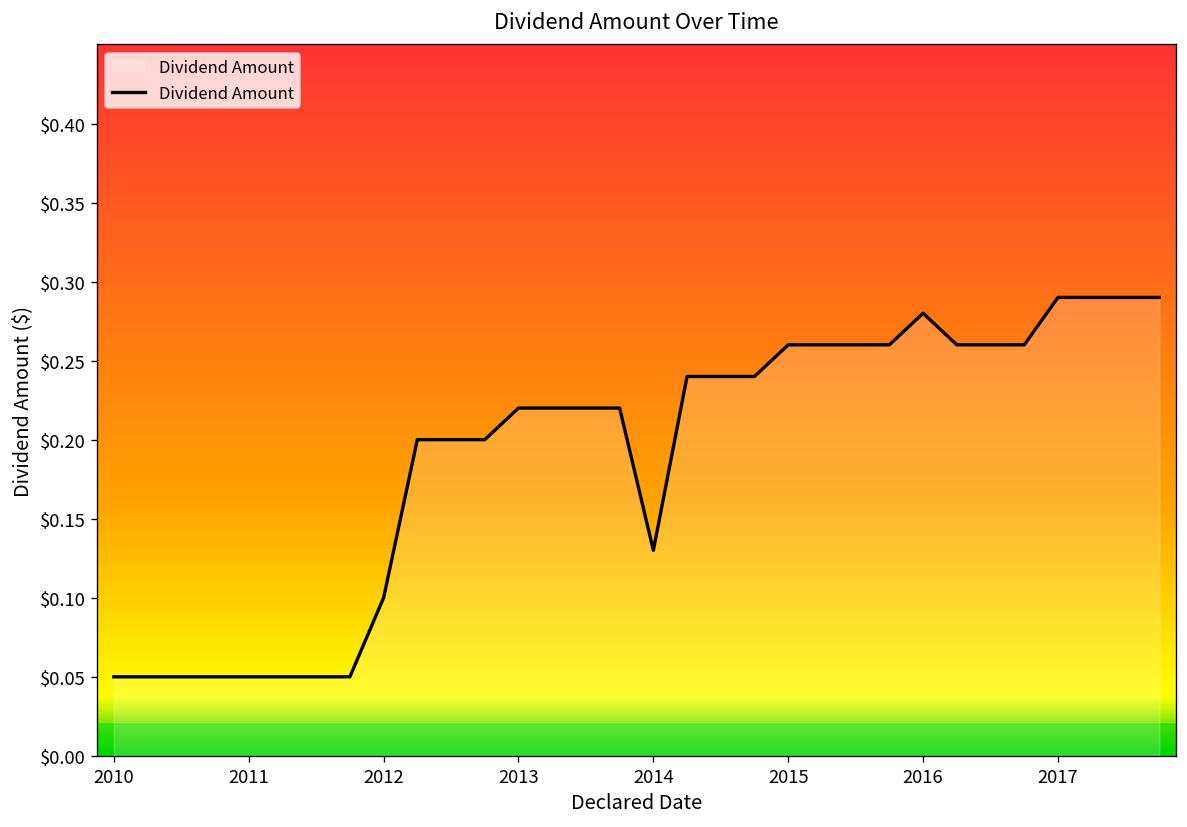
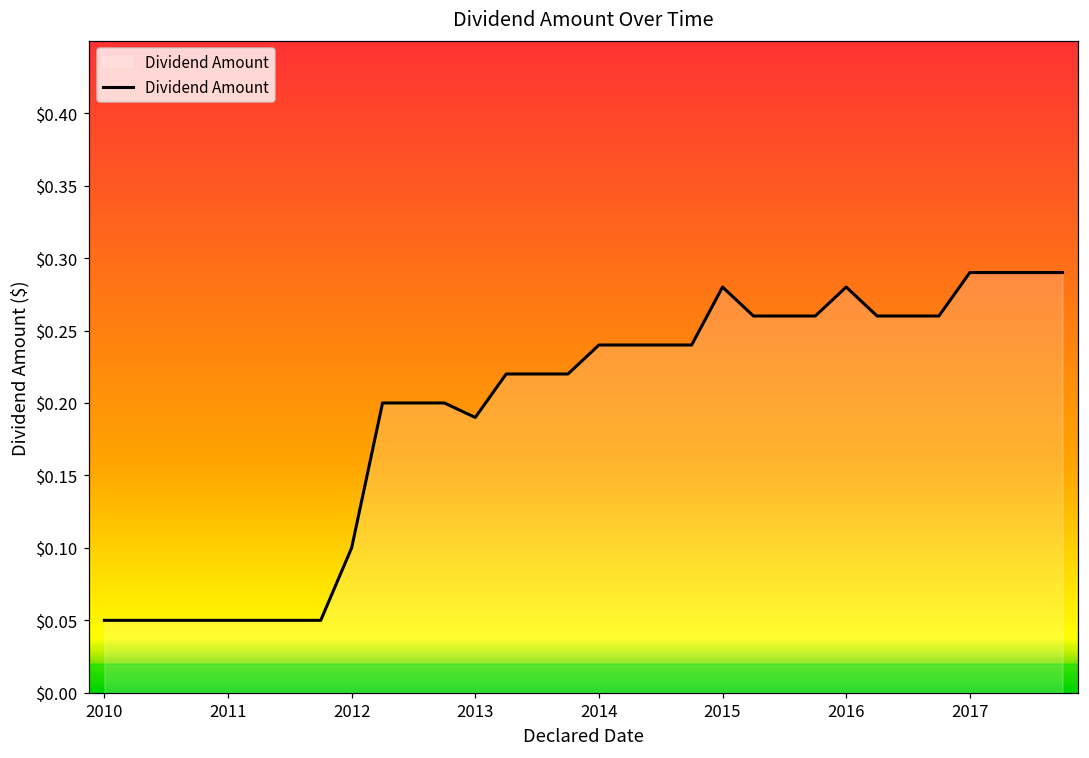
2013: $0.22 -> $0.19
2014: $0.13 -> $0.24
2015: $0.26 -> $0.28
